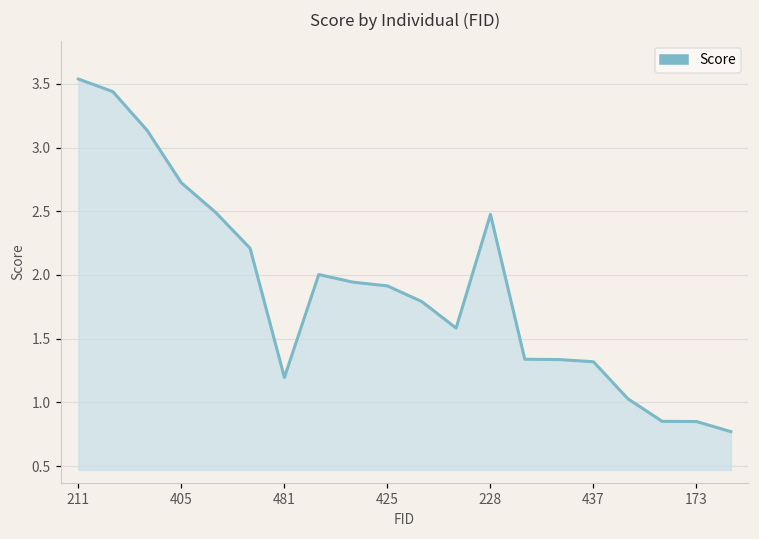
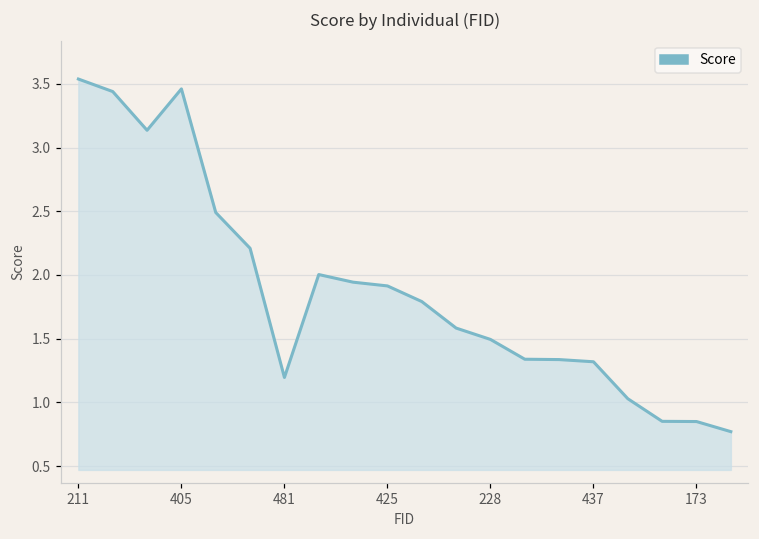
405: 2.72 -> 3.46
228: 2.48 -> 1.49
